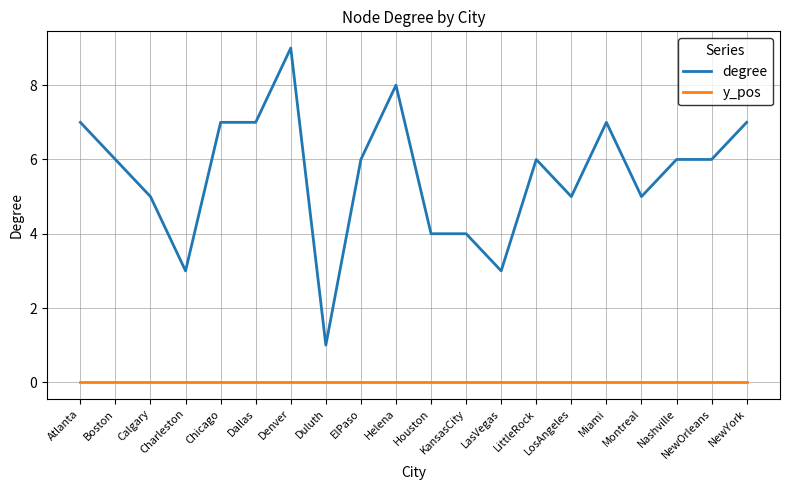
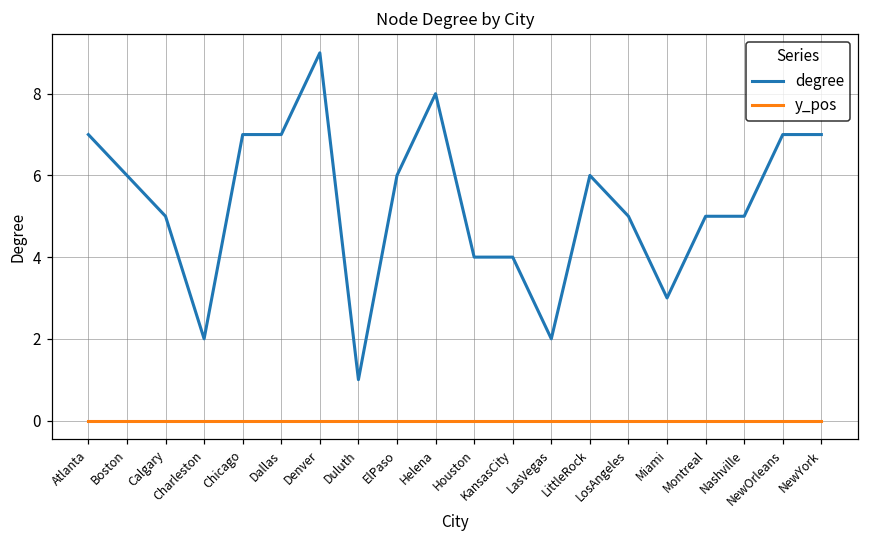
degree, Charleston: 3 -> 2
degree, LasVegas: 3 -> 2
degree, Miami: 7 -> 3
degree, Nashville: 6 -> 5
degree, NewOrleans: 6 -> 7
